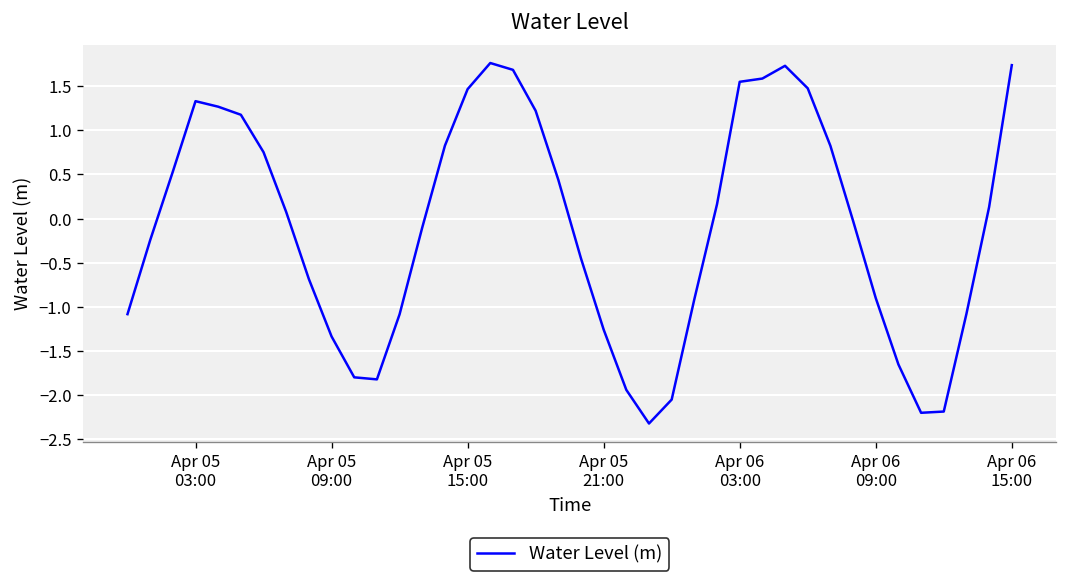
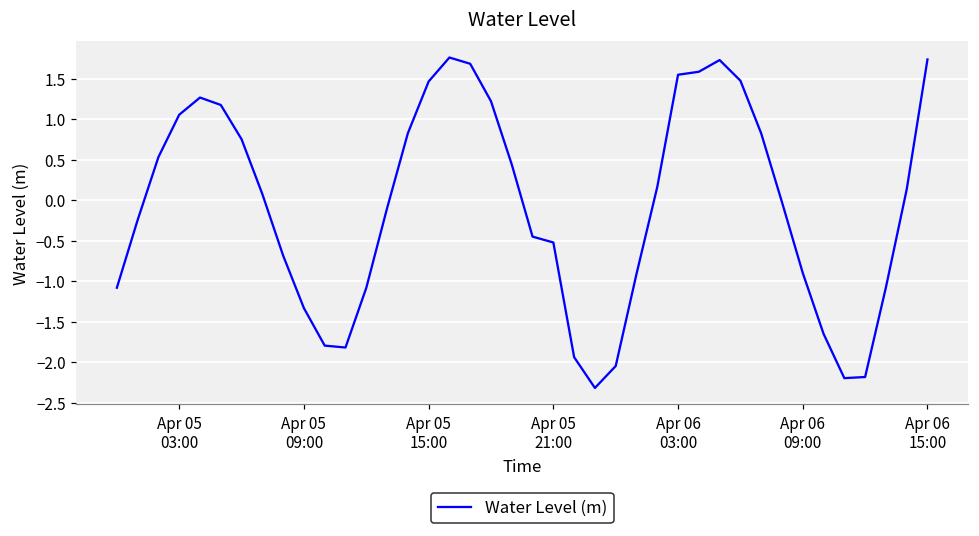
Apr 05 03:00: 1.3 -> 1.1
Apr 05 21:00: -1.3 -> -0.5
